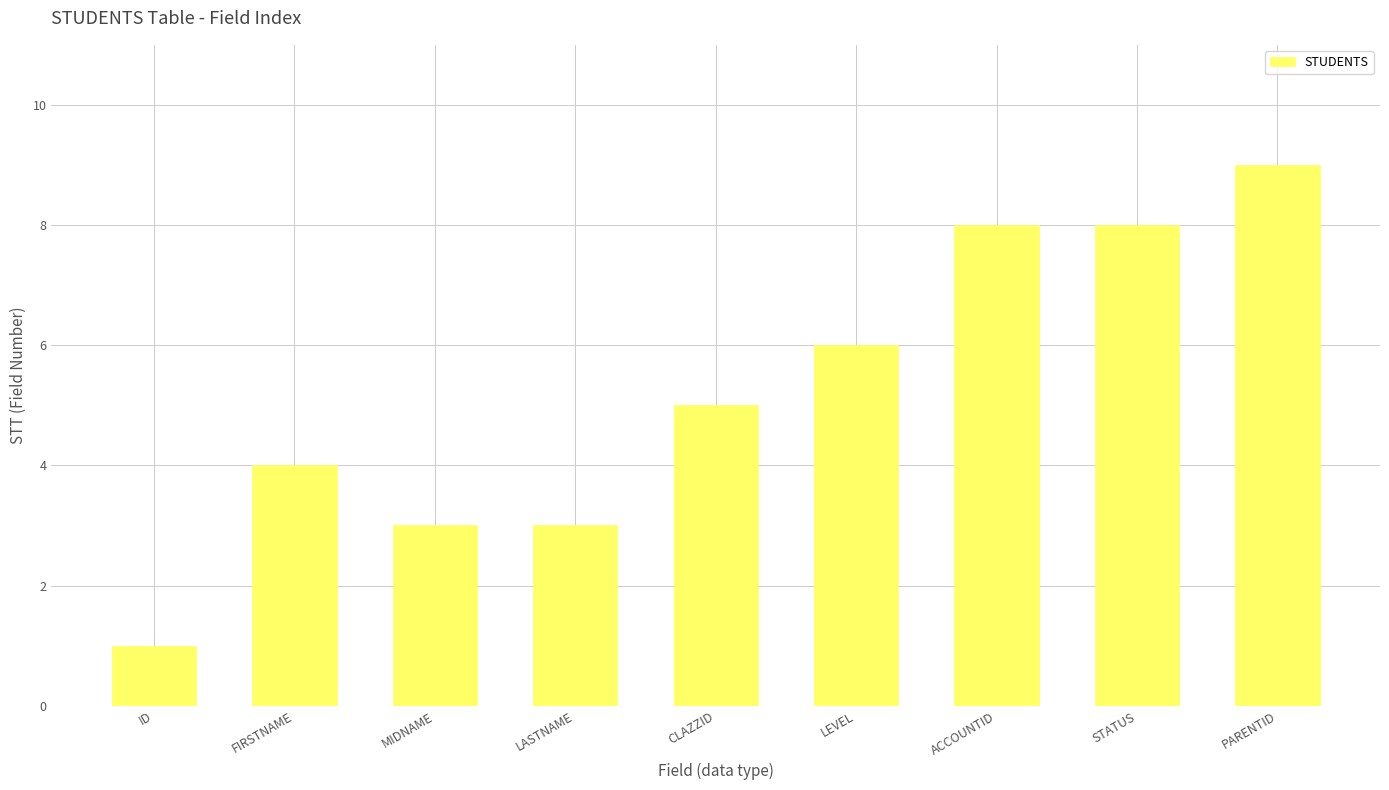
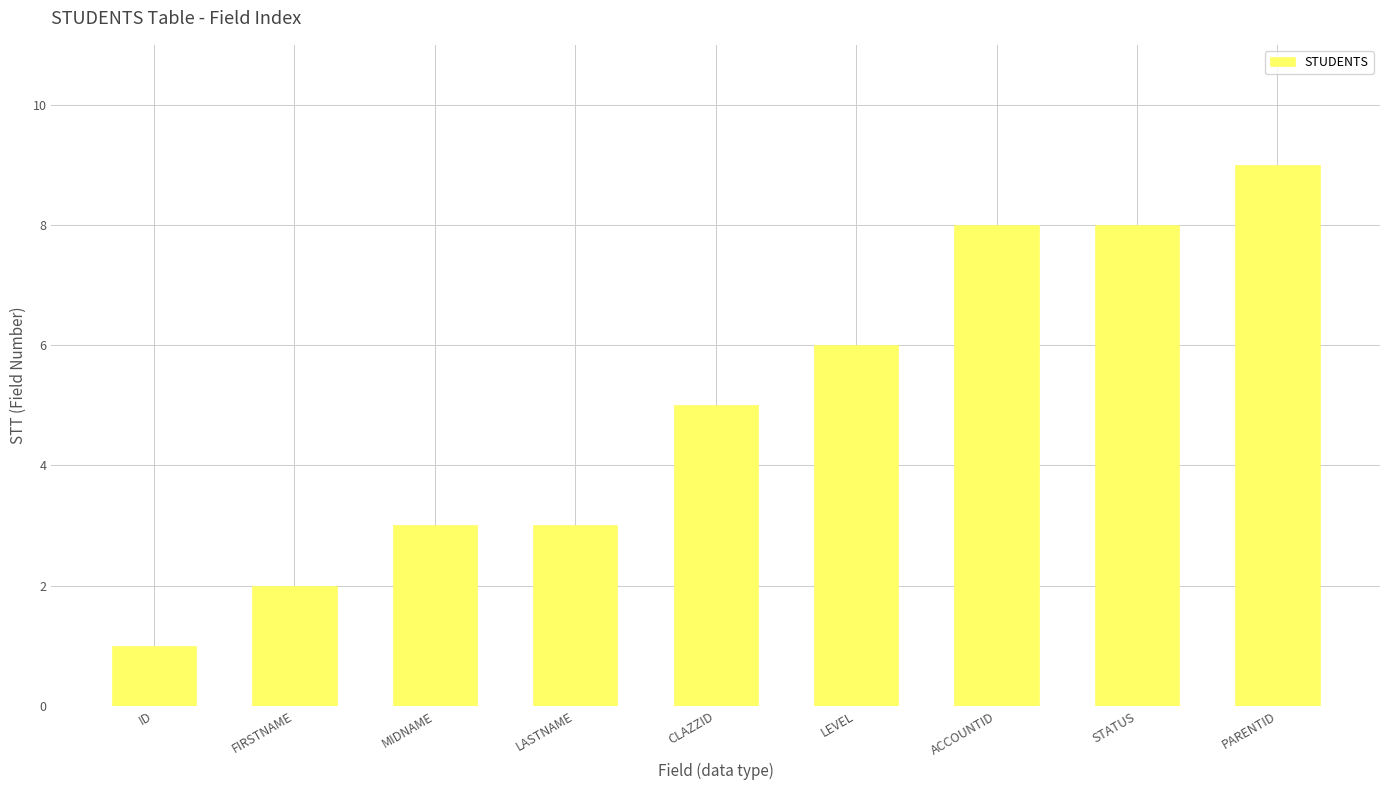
FIRSTNAME: 4 -> 2
